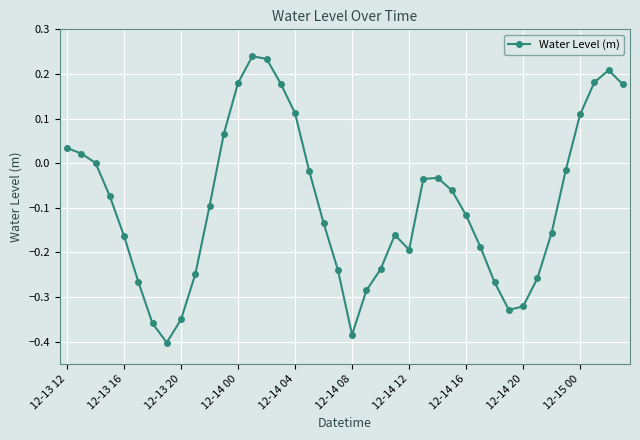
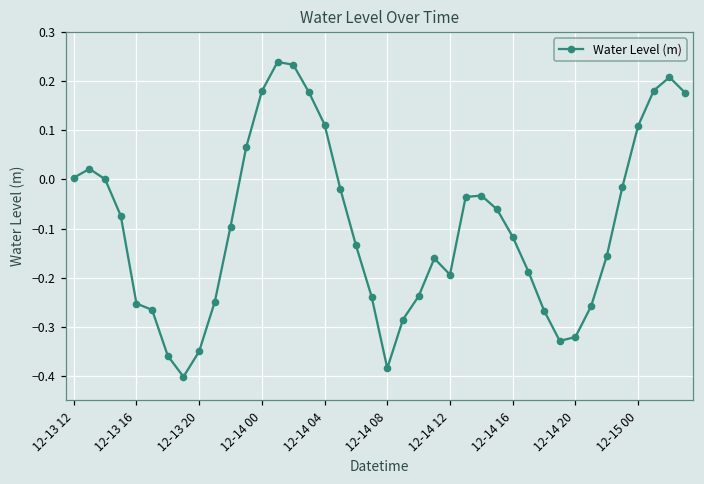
12-13 12: 0.03 -> 0.00
12-13 16: -0.16 -> -0.25
